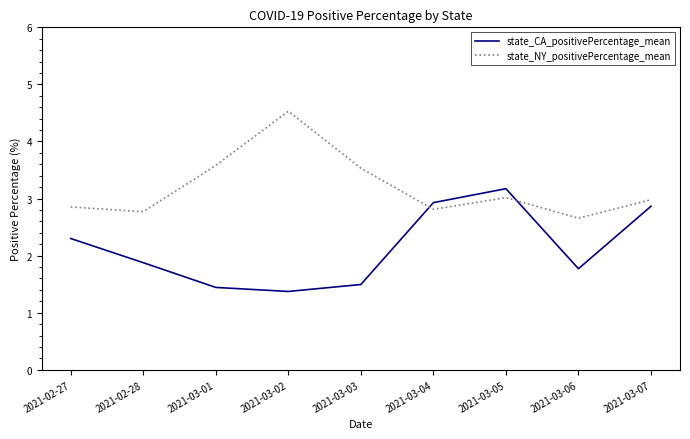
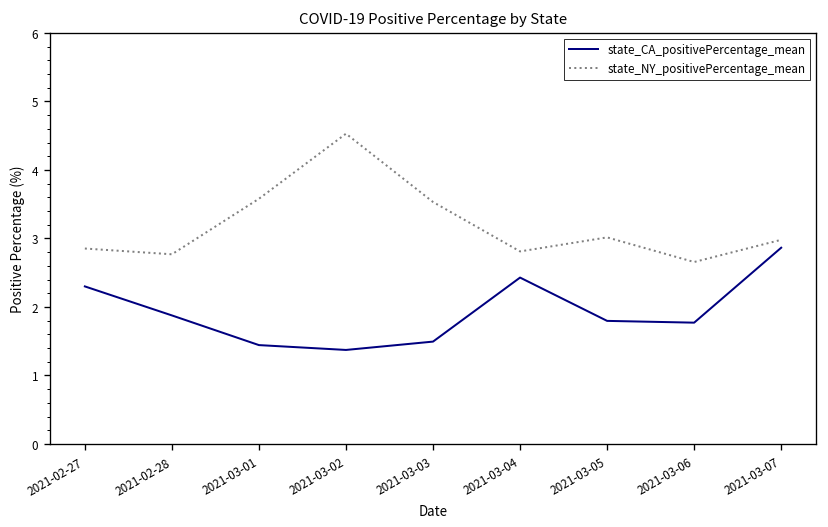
state_CA_positivePercentage_mean, 2021-03-04: 2.9 -> 2.4
state_CA_positivePercentage_mean, 2021-03-05: 3.2 -> 1.8
